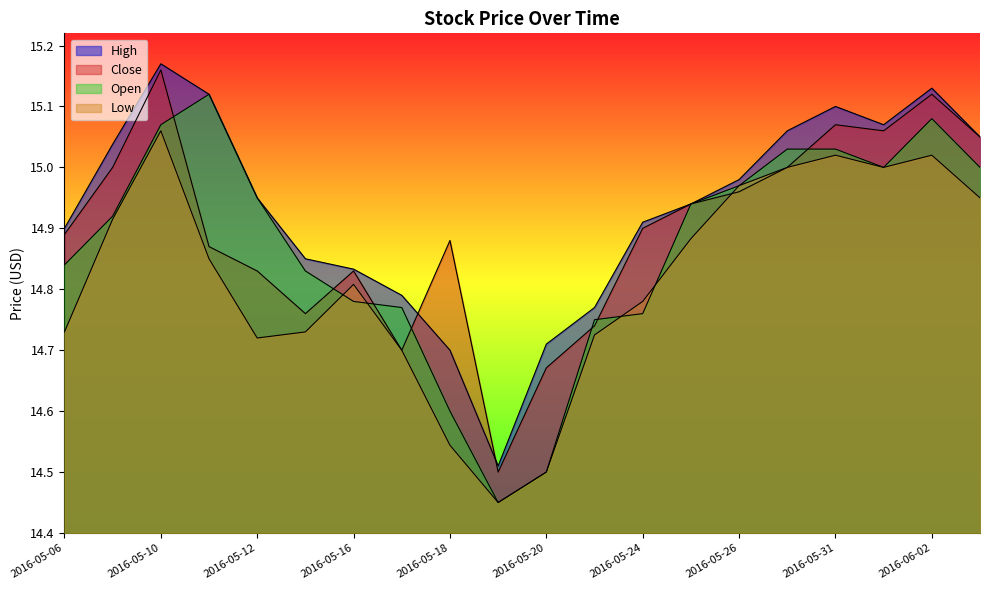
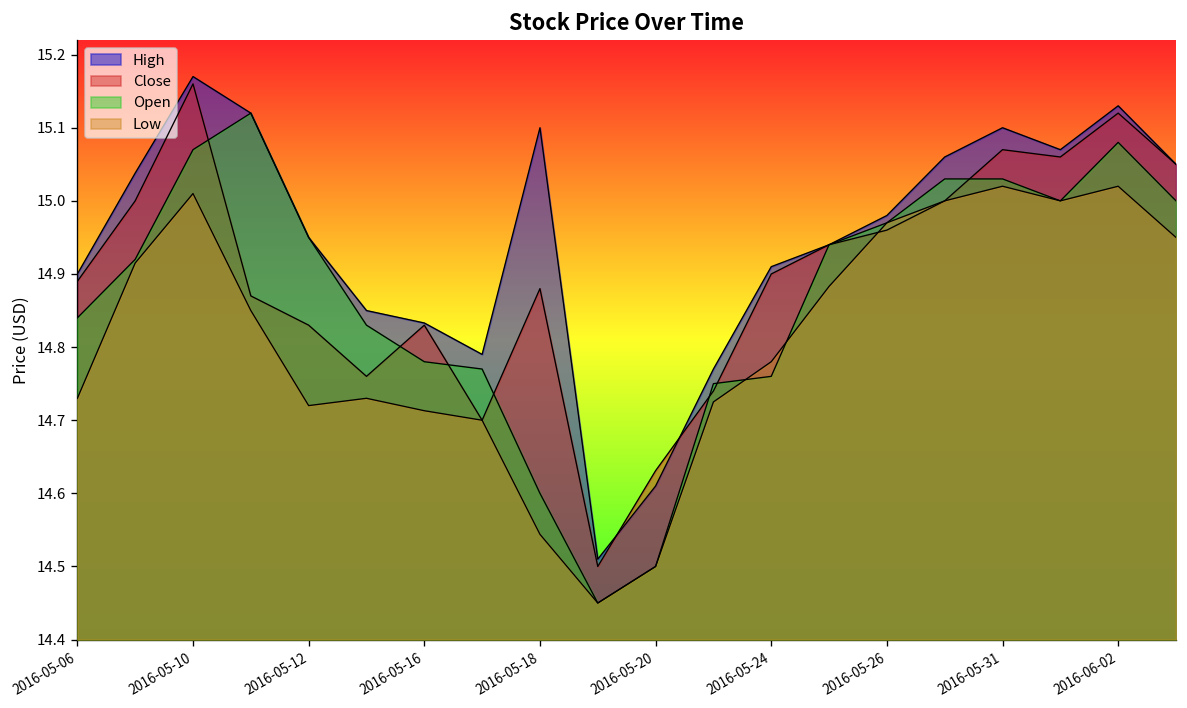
Low, 2016-05-10: 15.06 -> 15.01
Low, 2016-05-16: 14.81 -> 14.71
High, 2016-05-18: 14.7 -> 15.1
High, 2016-05-20: 14.71 -> 14.61
Close, 2016-05-20: 14.67 -> 14.63
